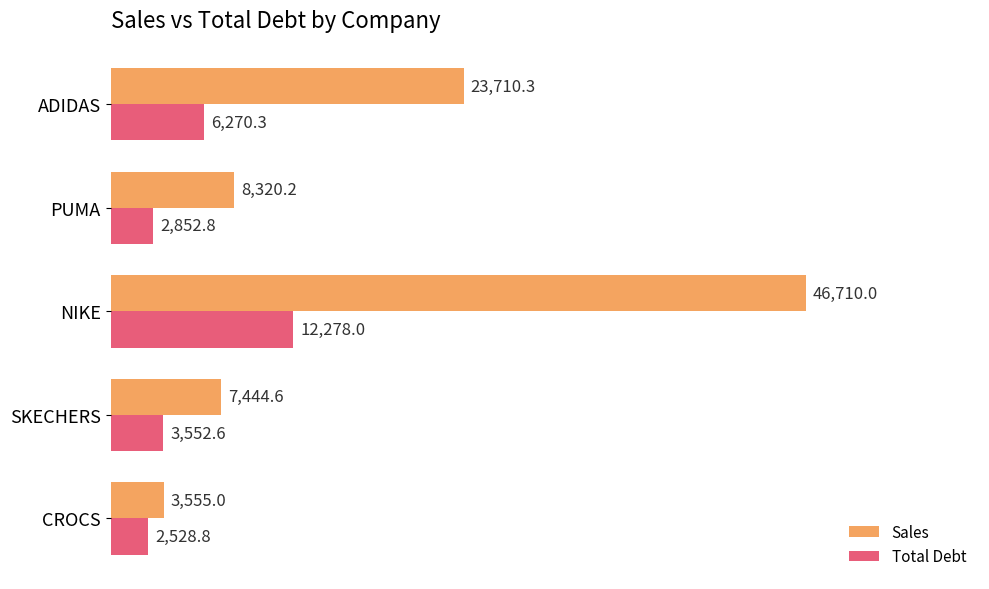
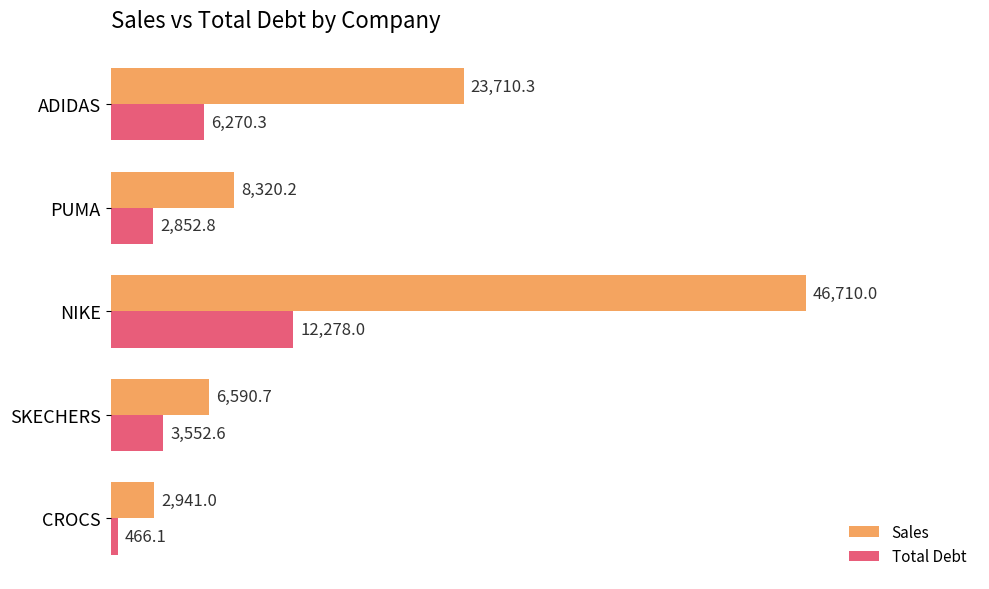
Sales, SKECHERS: 7,444.6 -> 6,590.7
Sales, CROCS: 3,555.0 -> 2,941.0
Total Debt, CROCS: 2,528.8 -> 466.1
